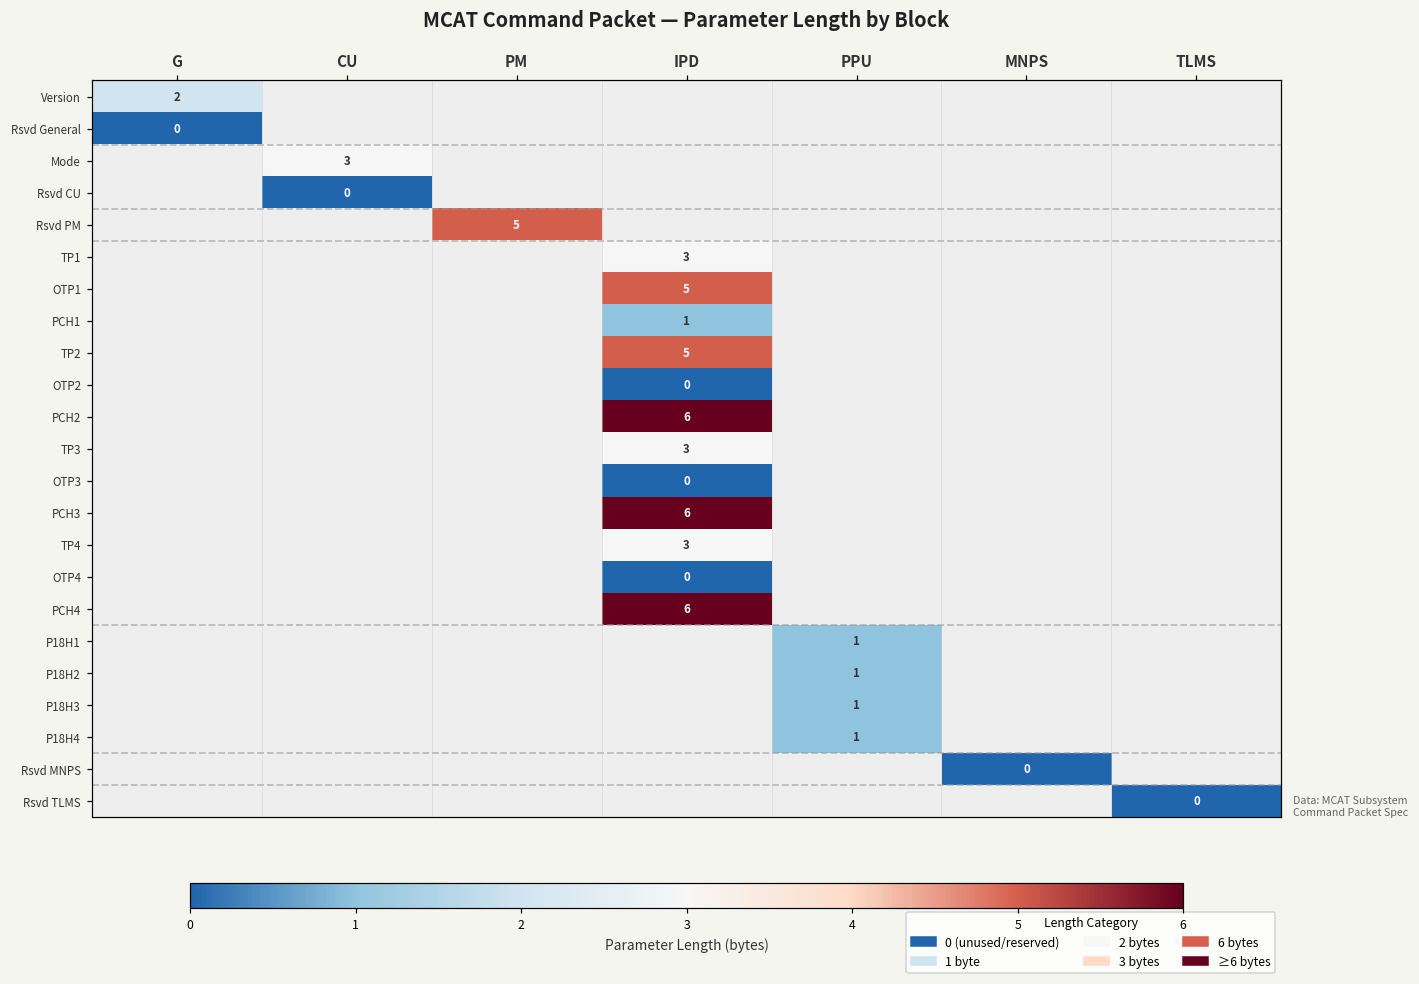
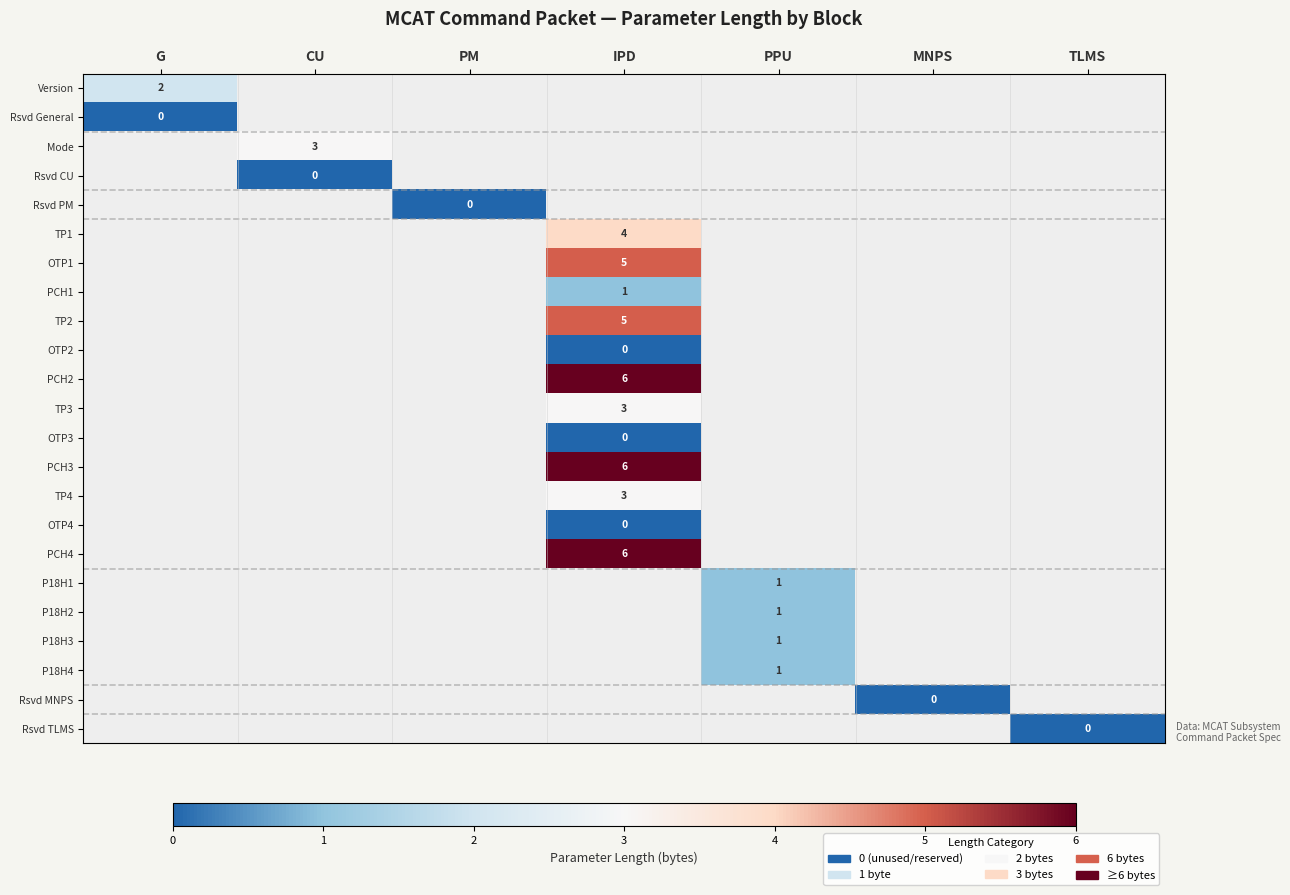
Rsvd PM, PM: 5 -> 0
TP1, IPD: 3 -> 4
